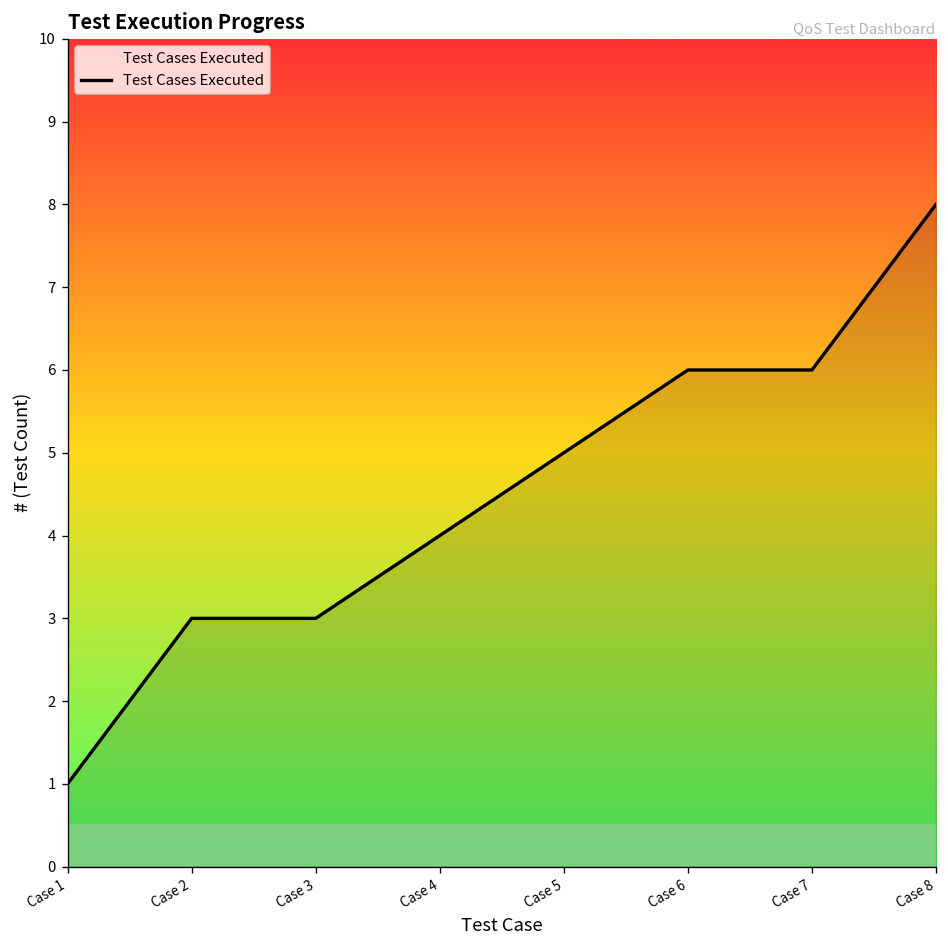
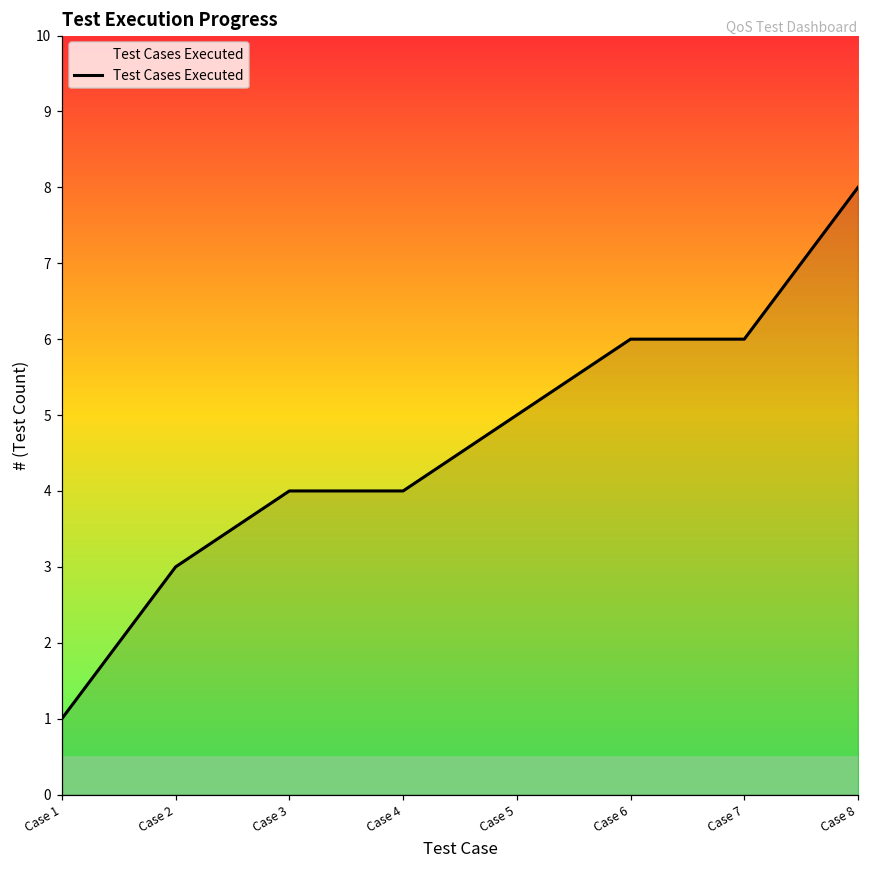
Case 3: 3 -> 4
